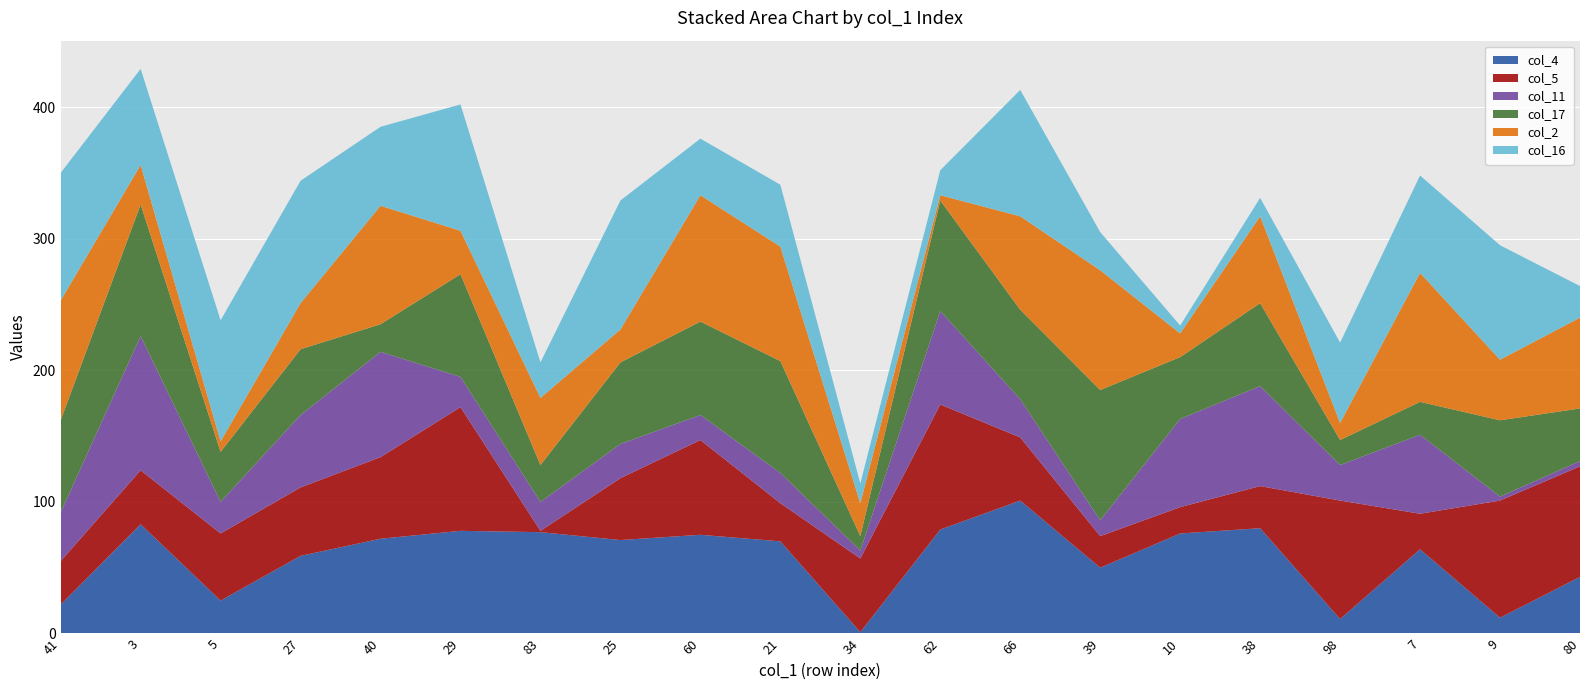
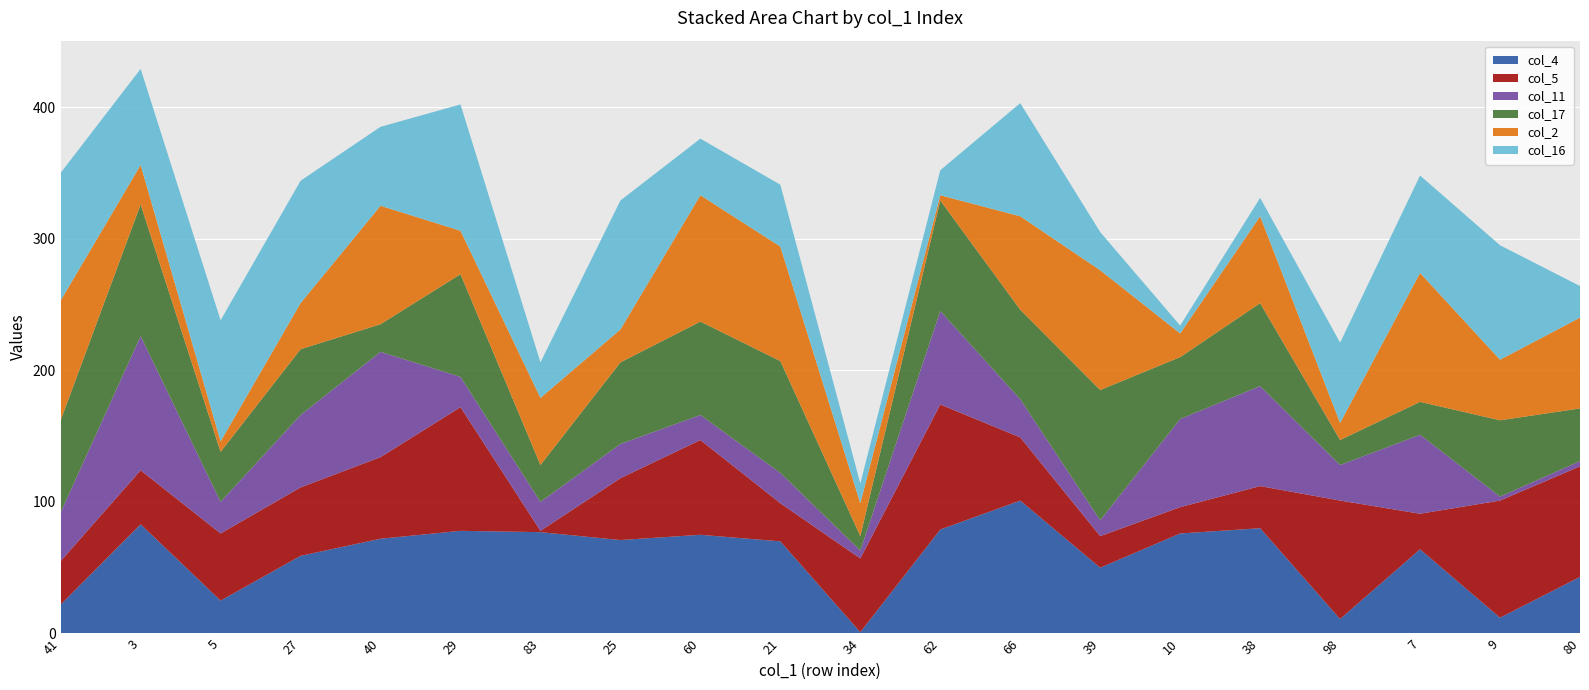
col_16, 66: 96 -> 86
